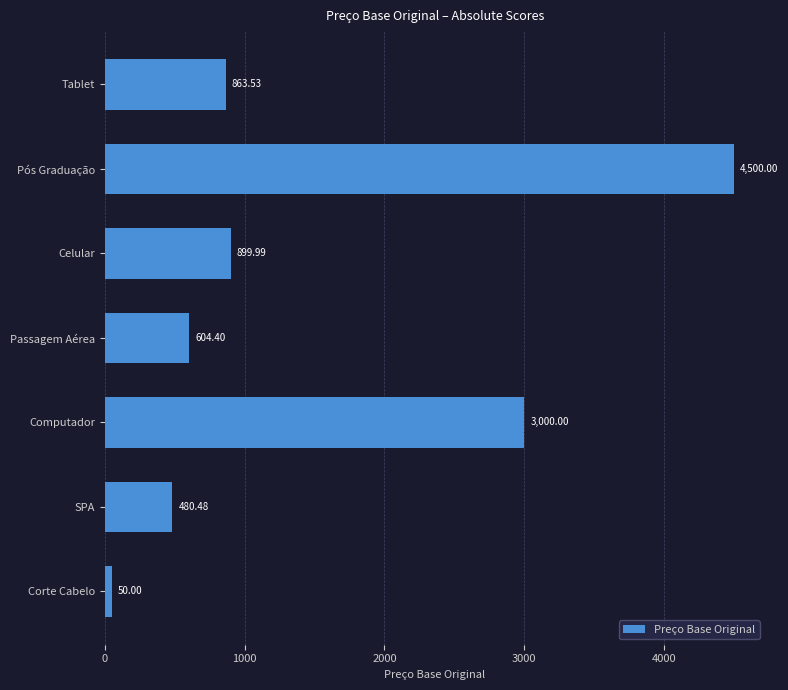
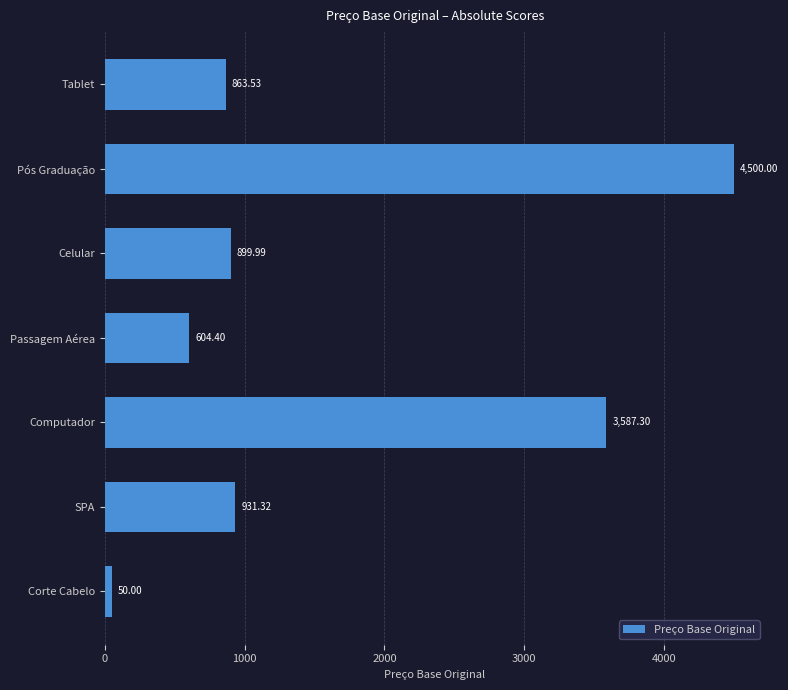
Computador: 3,000.00 -> 3,587.30
SPA: 480.48 -> 931.32
